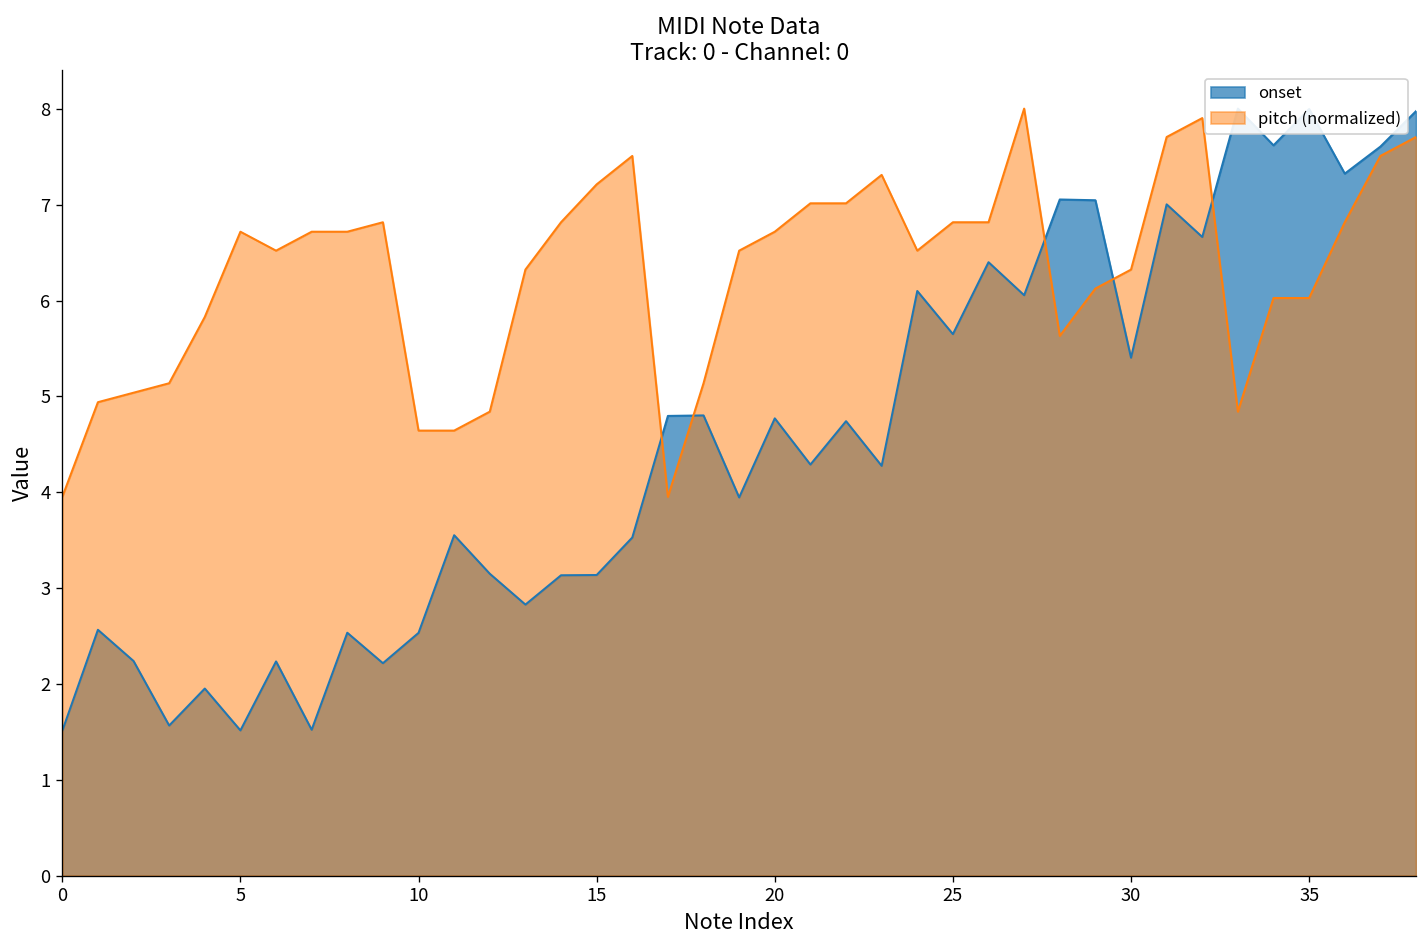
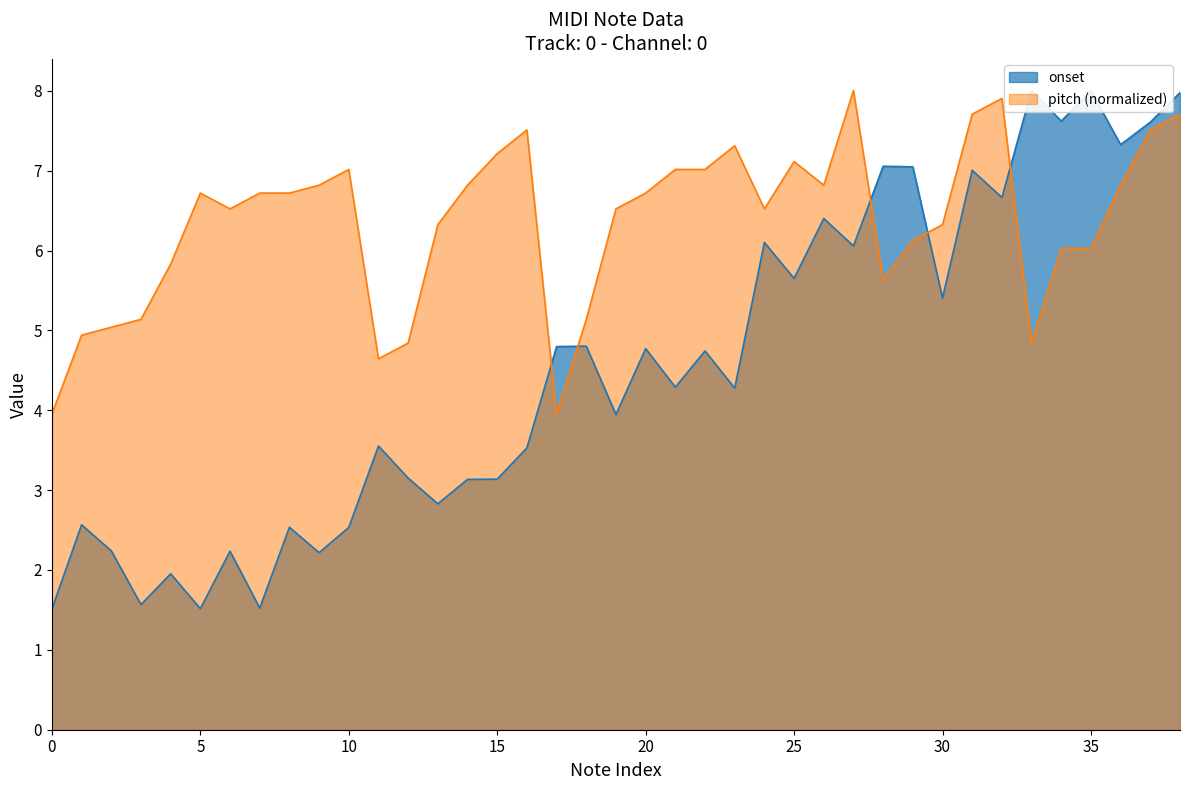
pitch (normalized), 10: 4.6 -> 7.0
pitch (normalized), 25: 6.8 -> 7.1
